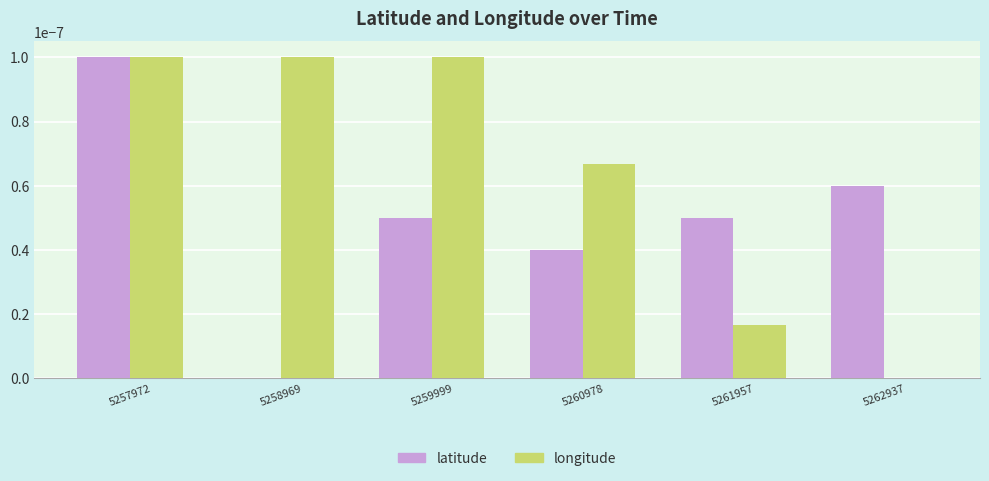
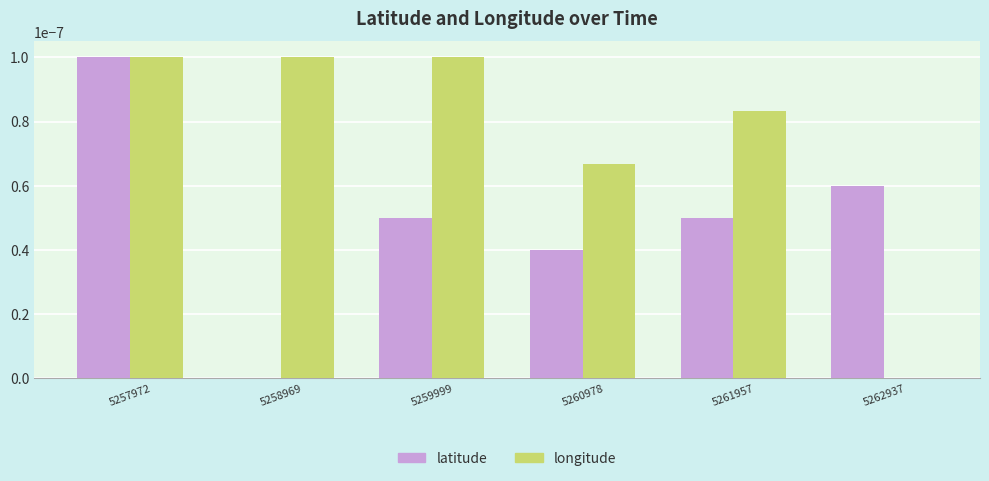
longitude, 5261957: 0.000000017 -> 0.000000083
